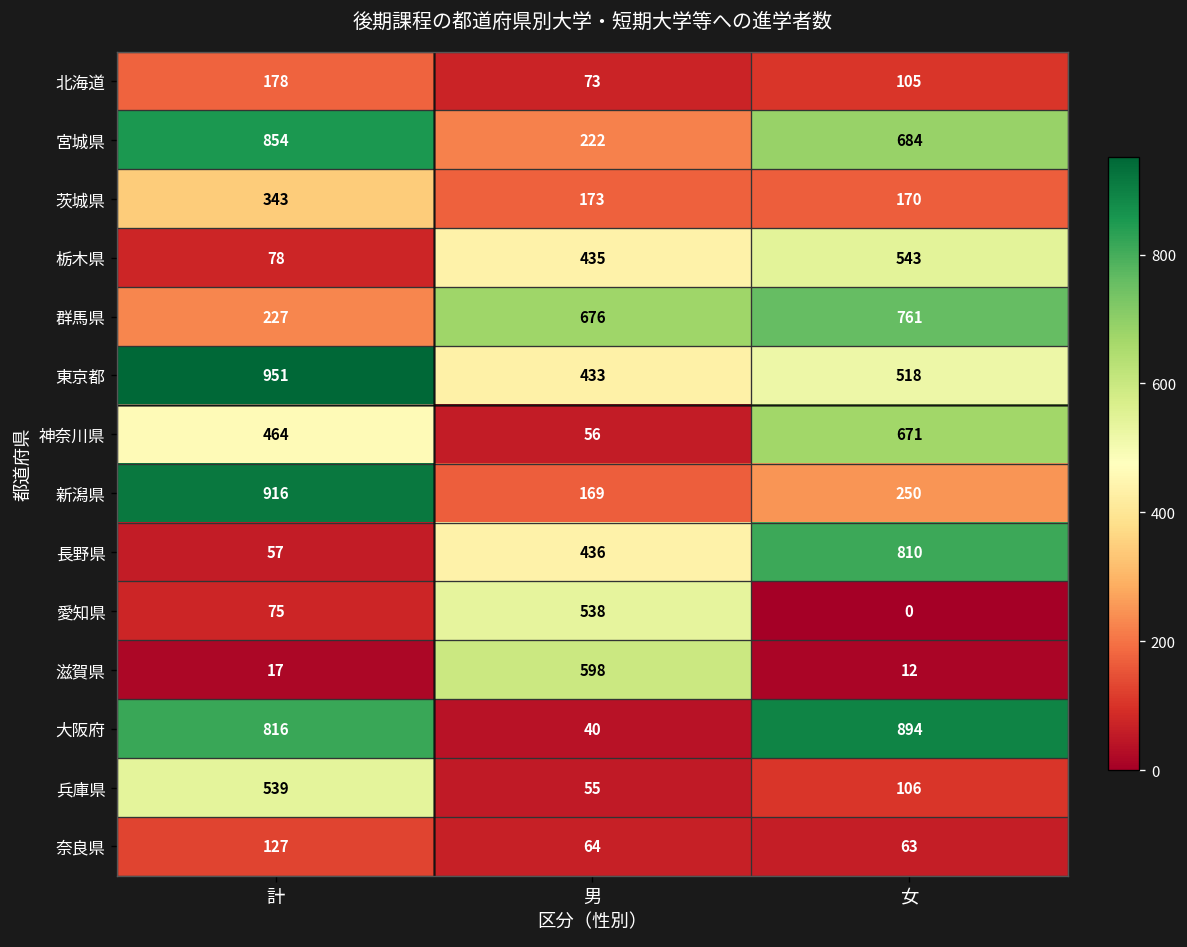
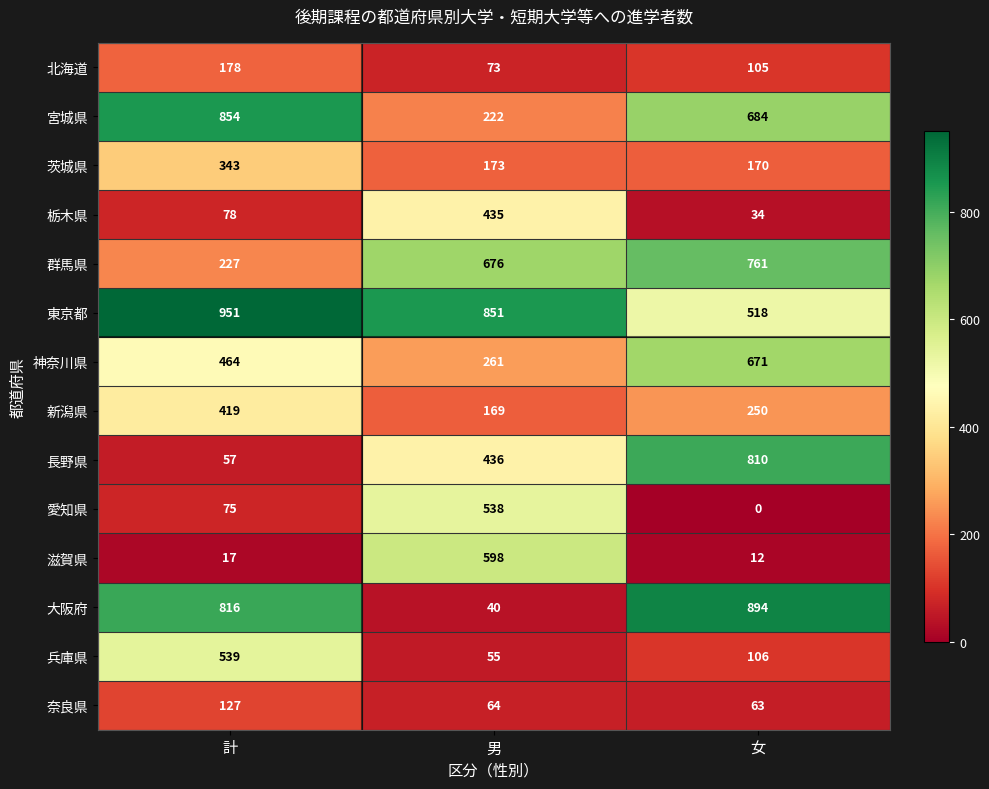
栃木県, 女: 543 -> 34
東京都, 男: 433 -> 851
神奈川県, 男: 56 -> 261
新潟県, 計: 916 -> 419
